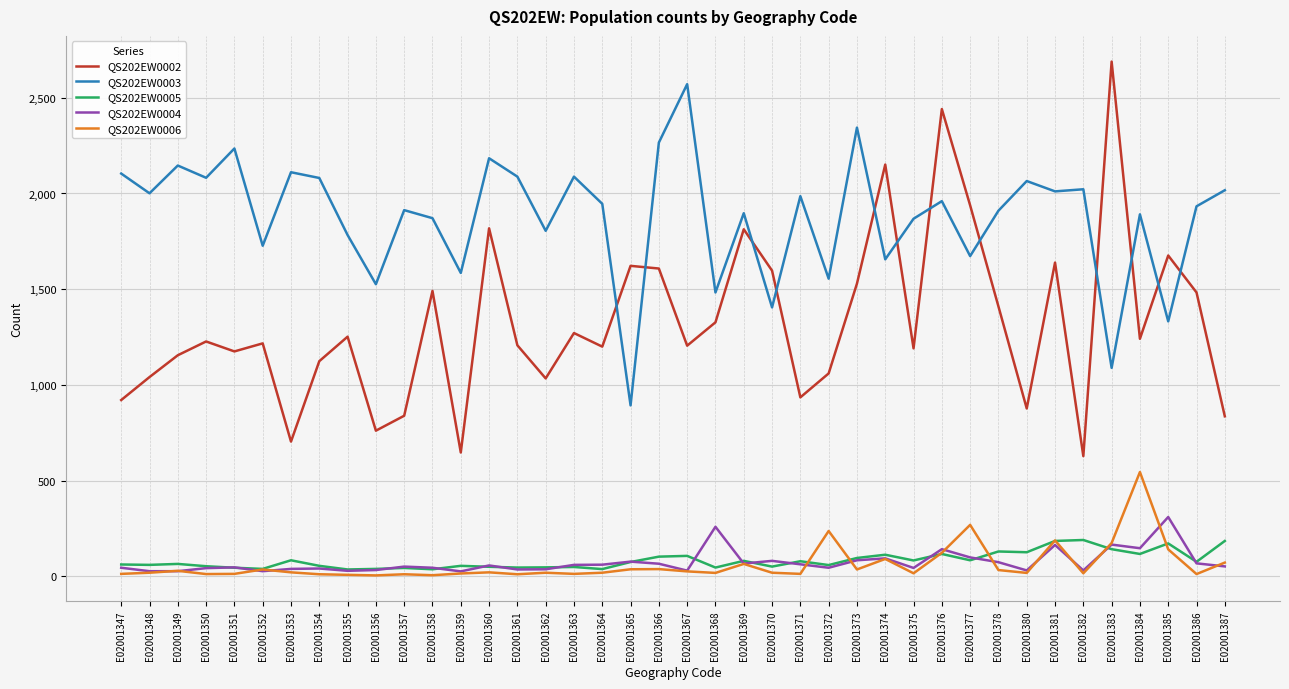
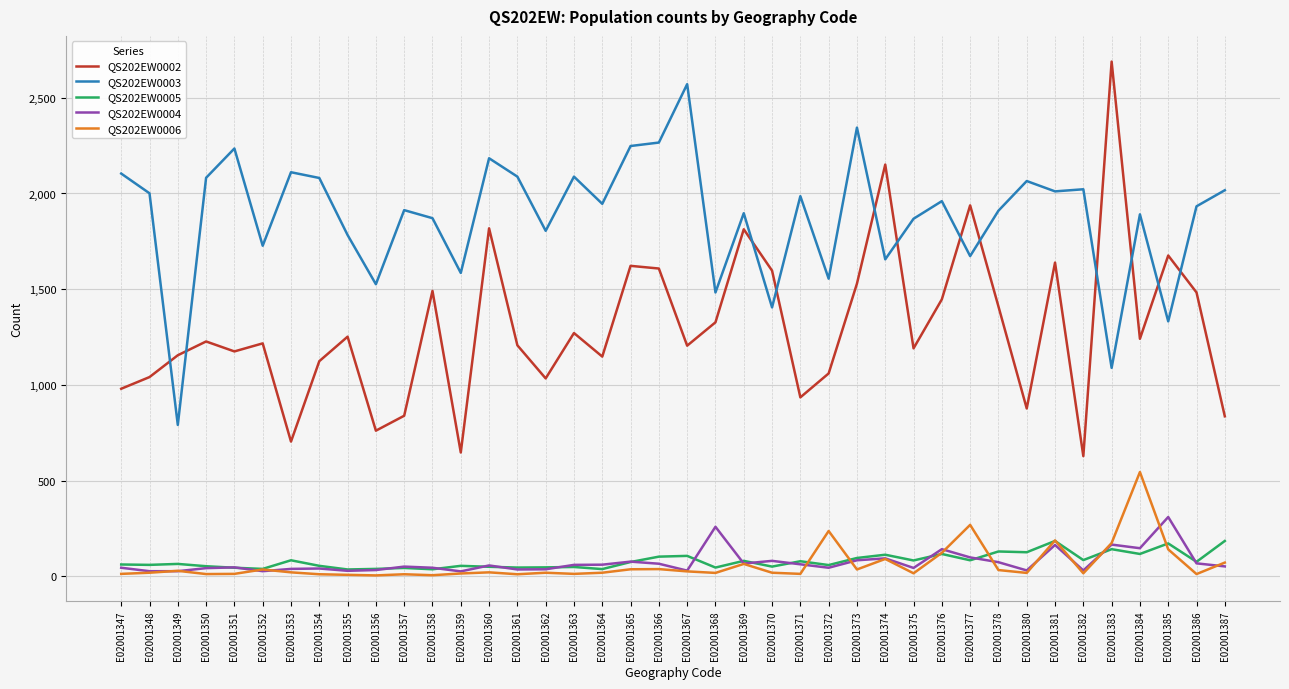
QS202EW0002, E02001347: 920 -> 980
QS202EW0003, E02001349: 2,150 -> 790
QS202EW0002, E02001364: 1,200 -> 1,150
QS202EW0003, E02001365: 890 -> 2,250
QS202EW0002, E02001376: 2,440 -> 1,450
QS202EW0005, E02001382: 190 -> 90
